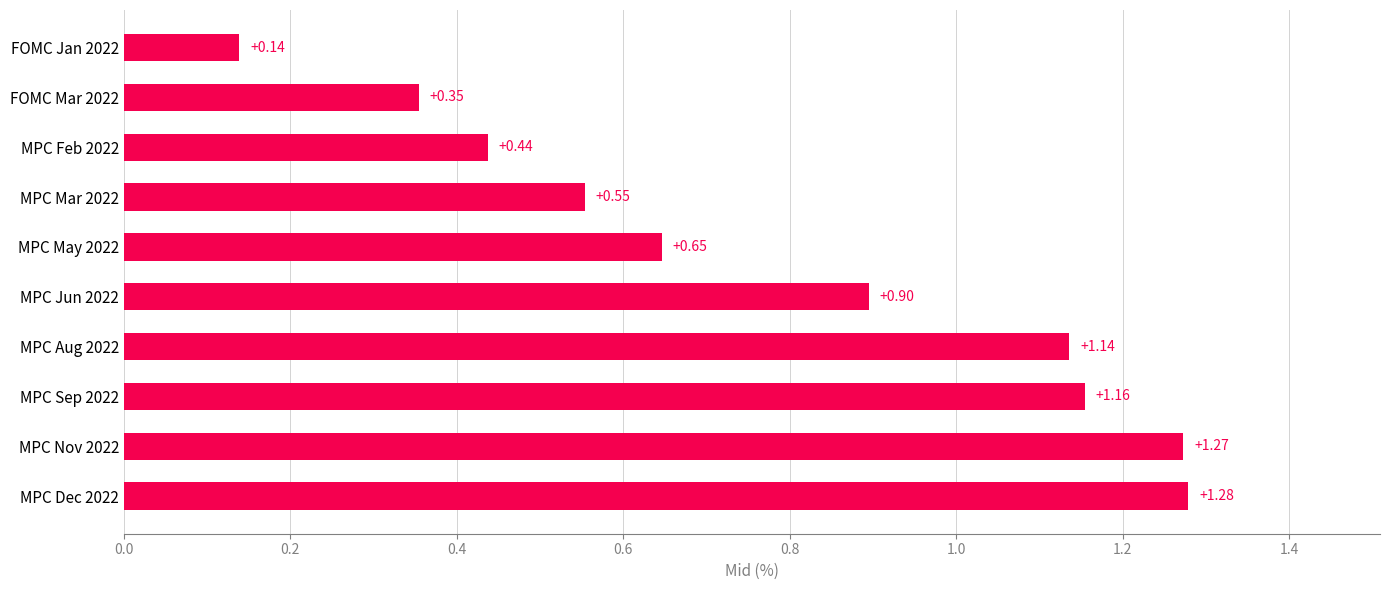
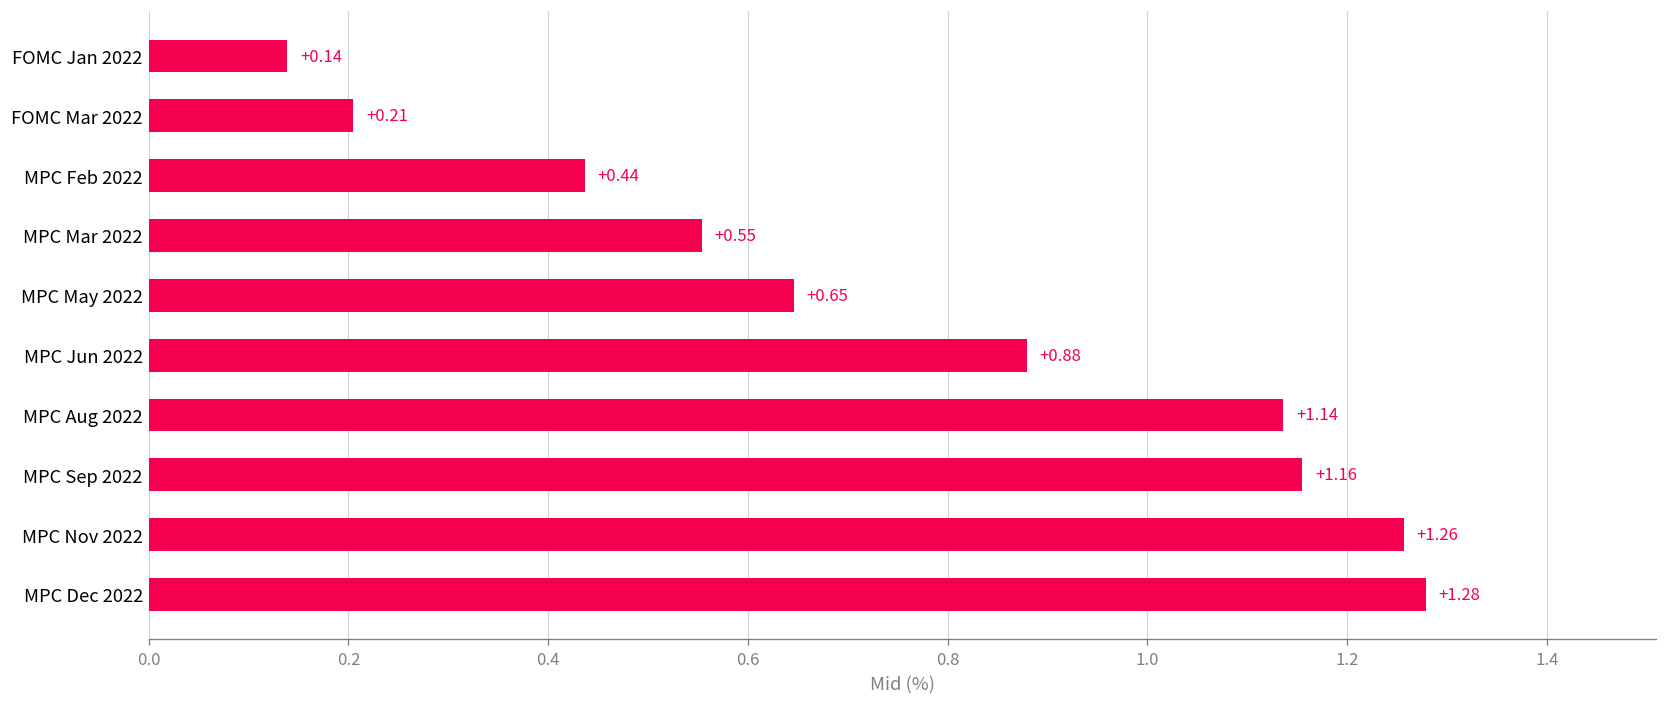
FOMC Mar 2022: +0.35 -> +0.21
MPC Jun 2022: +0.90 -> +0.88
MPC Nov 2022: +1.27 -> +1.26
